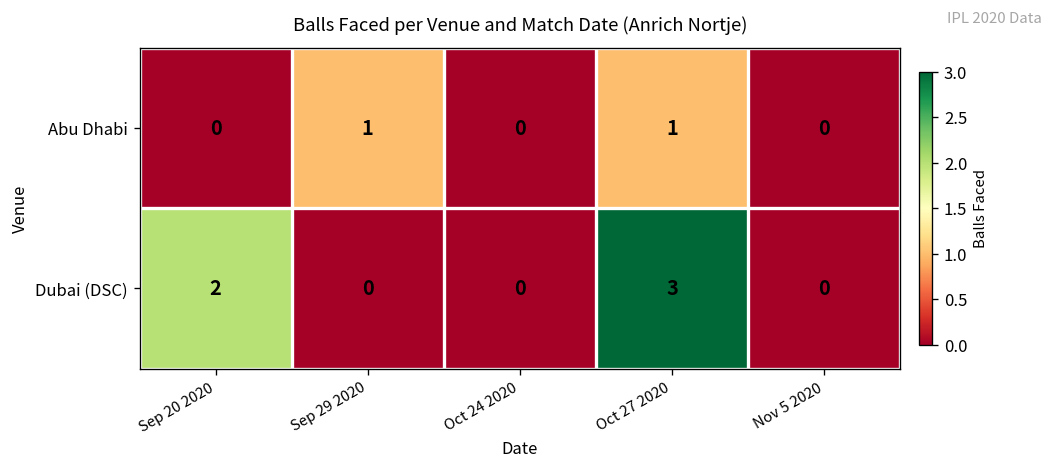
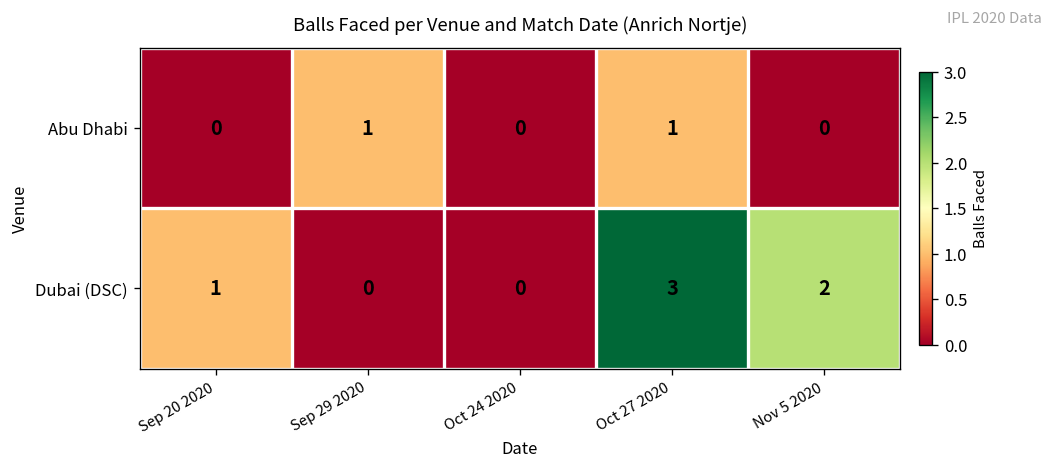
Dubai (DSC), Sep 20 2020: 2 -> 1
Dubai (DSC), Nov 5 2020: 0 -> 2
